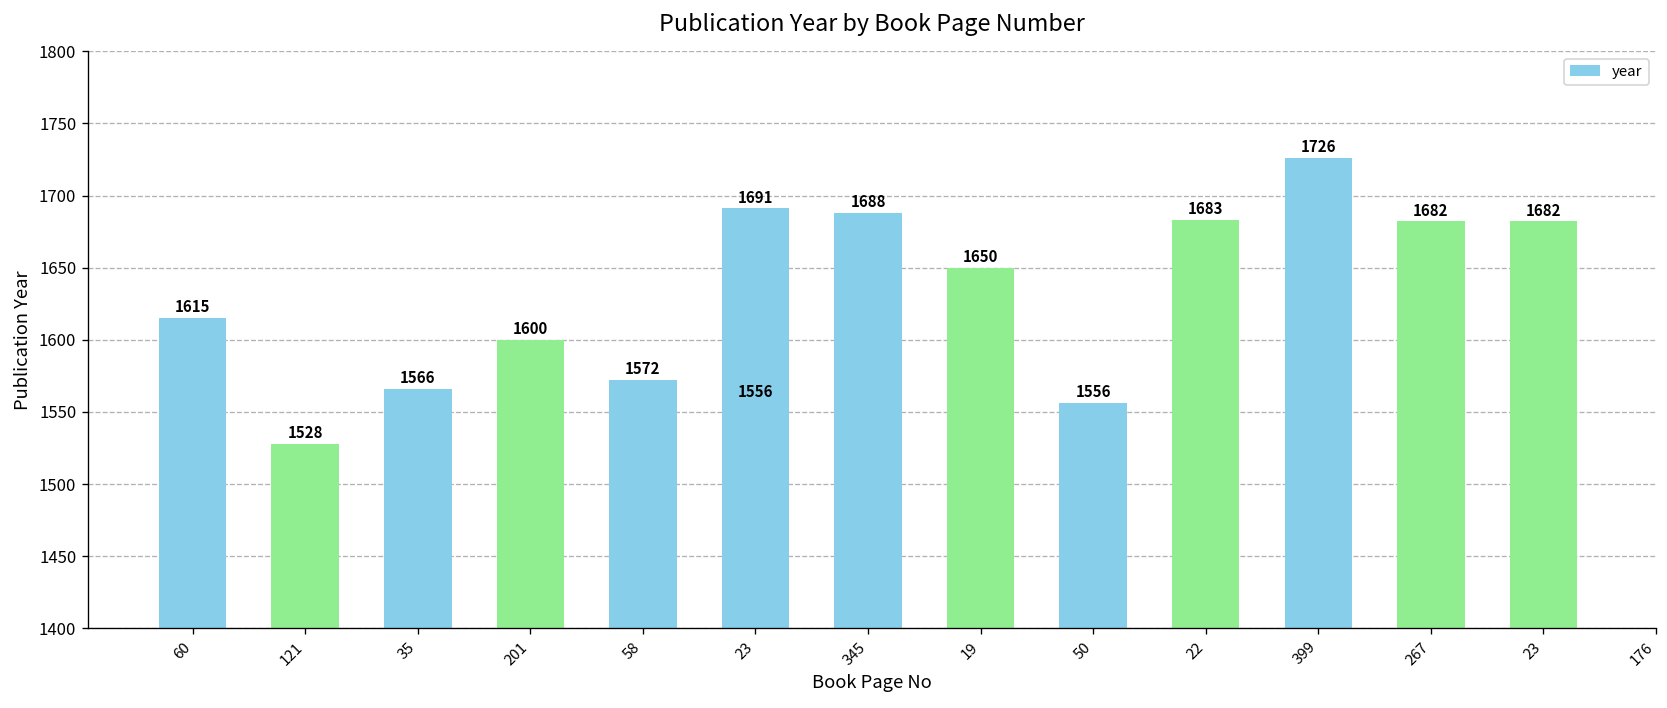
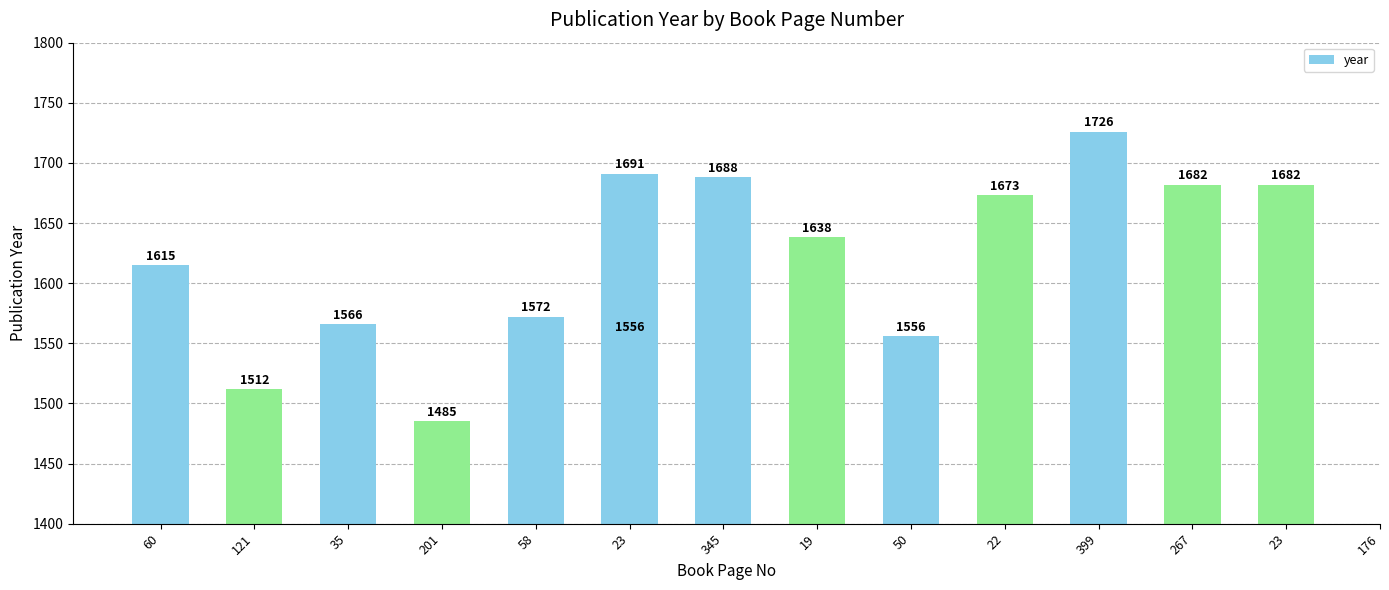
121: 1528 -> 1512
201: 1600 -> 1485
19: 1650 -> 1638
22: 1683 -> 1673
